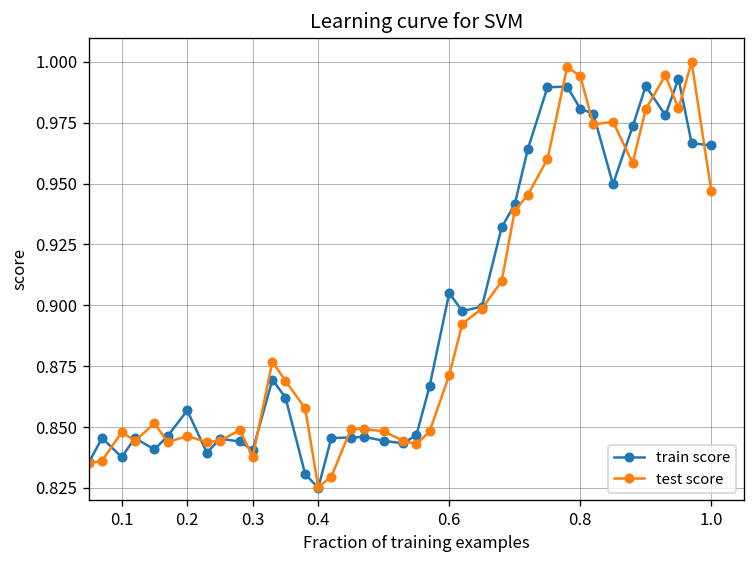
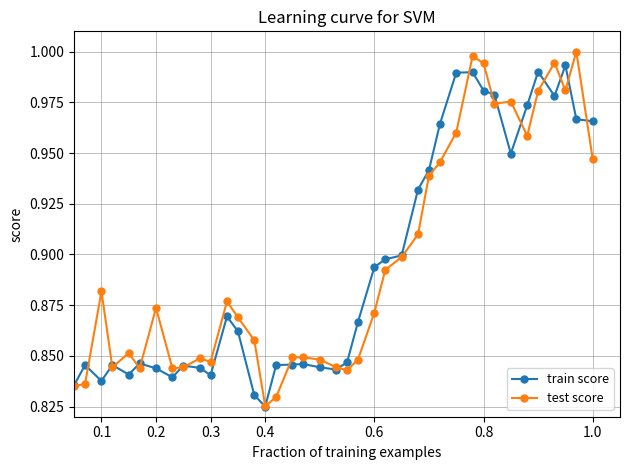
test score, 0.1: 0.848 -> 0.882
train score, 0.2: 0.857 -> 0.844
test score, 0.2: 0.846 -> 0.874
test score, 0.3: 0.838 -> 0.847
train score, 0.6: 0.905 -> 0.894
